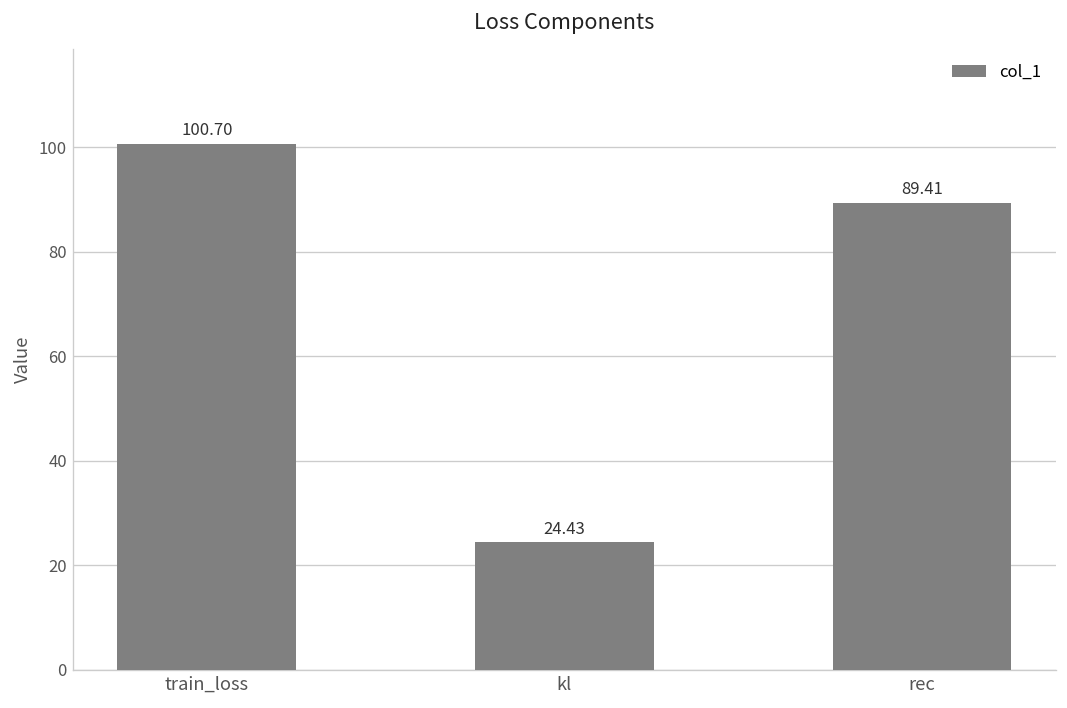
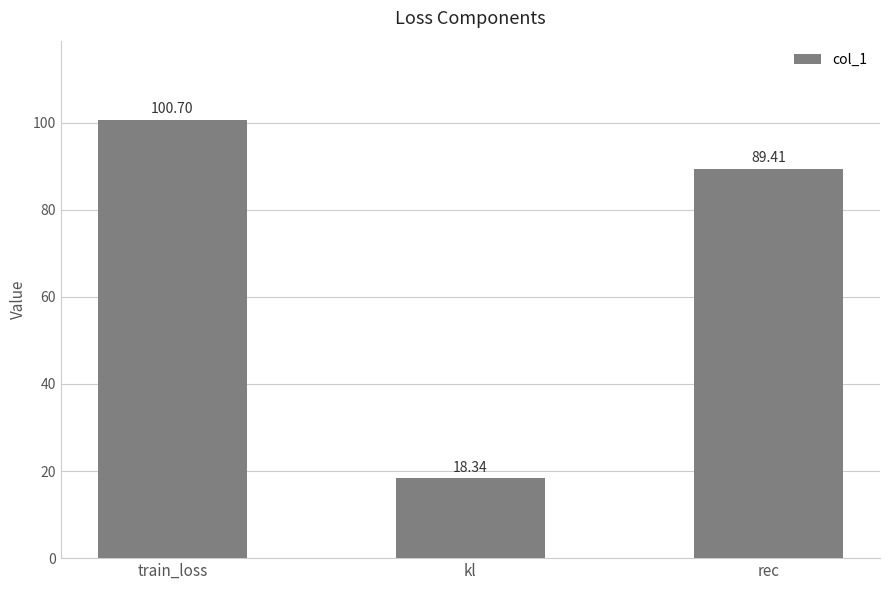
kl: 24.43 -> 18.34
